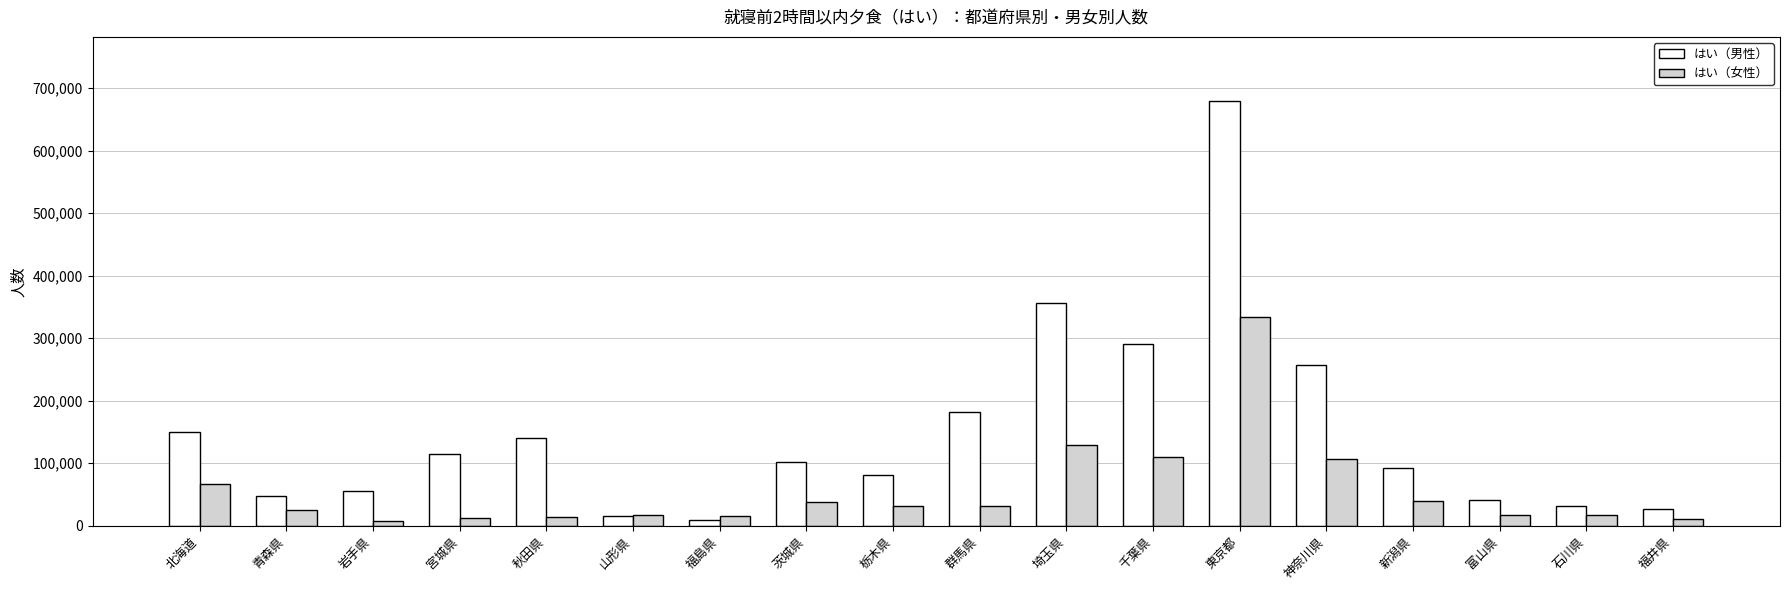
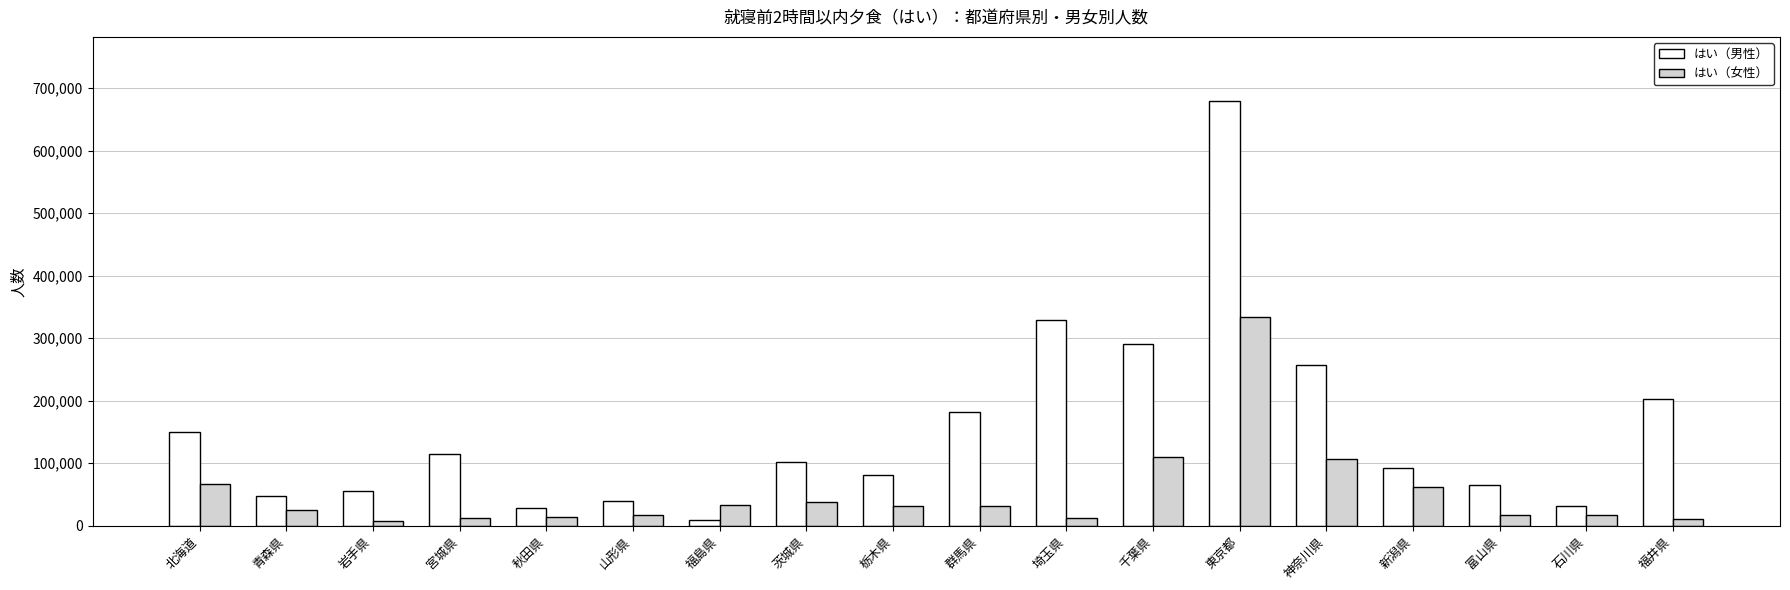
はい（男性）, 秋田県: 140,000 -> 30,000
はい（男性）, 山形県: 20,000 -> 40,000
はい（女性）, 福島県: 20,000 -> 30,000
はい（男性）, 埼玉県: 360,000 -> 330,000
はい（女性）, 埼玉県: 130,000 -> 10,000
はい（女性）, 新潟県: 40,000 -> 60,000
はい（男性）, 富山県: 40,000 -> 60,000
はい（男性）, 福井県: 30,000 -> 200,000
